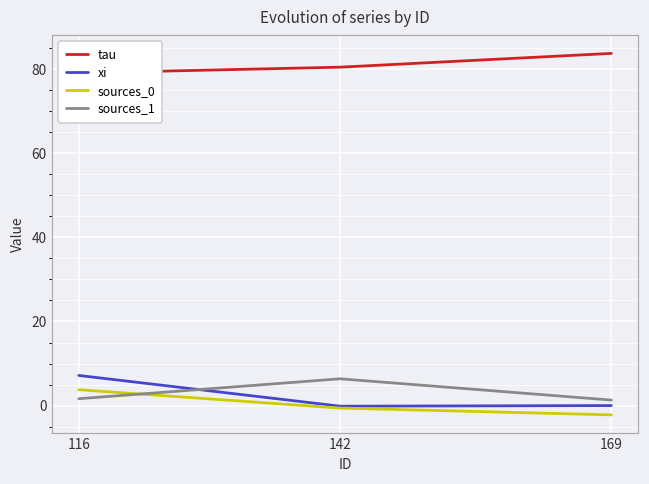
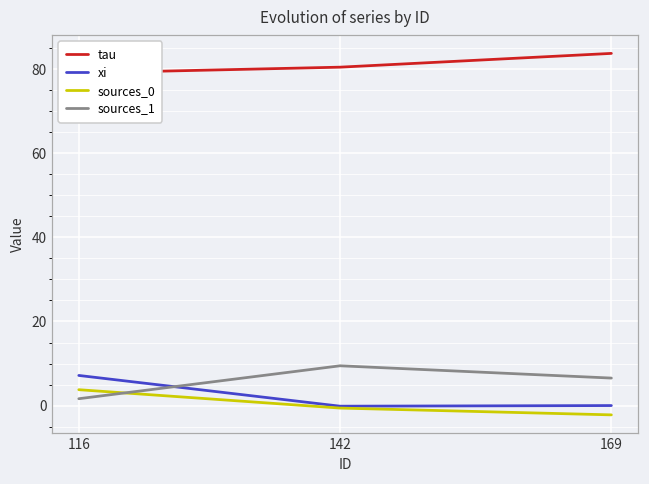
sources_1, 142: 6 -> 9
sources_1, 169: 1 -> 7
